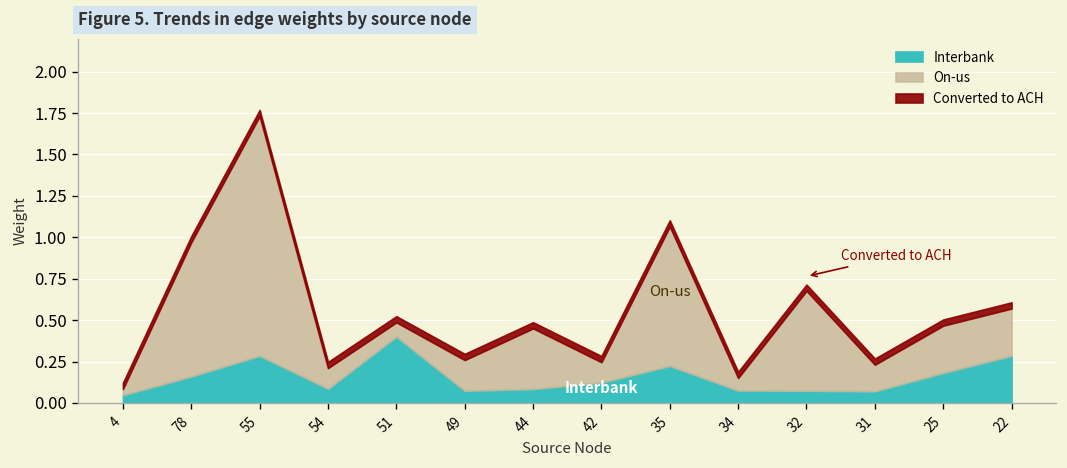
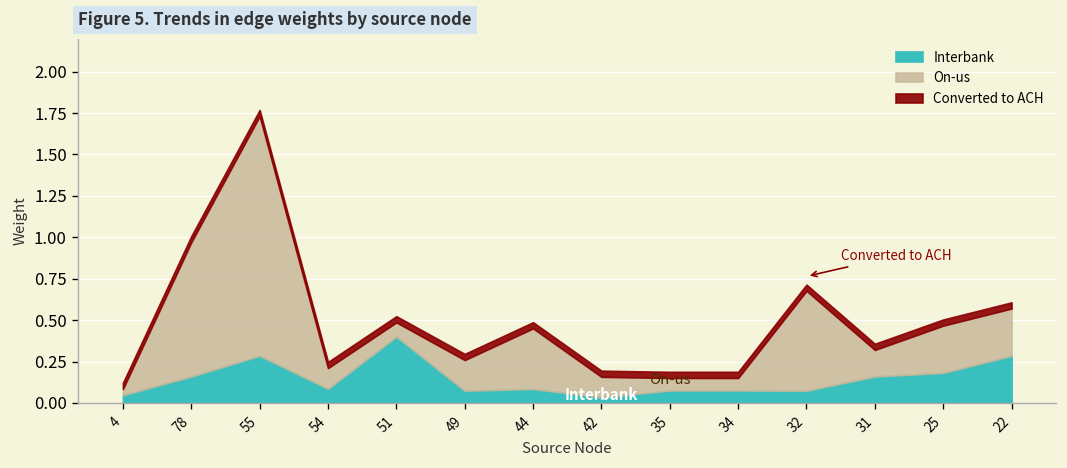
Interbank, 42: 0.12 -> 0.03
Interbank, 35: 0.22 -> 0.08
On-us, 35: 0.84 -> 0.08
Interbank, 31: 0.07 -> 0.16
